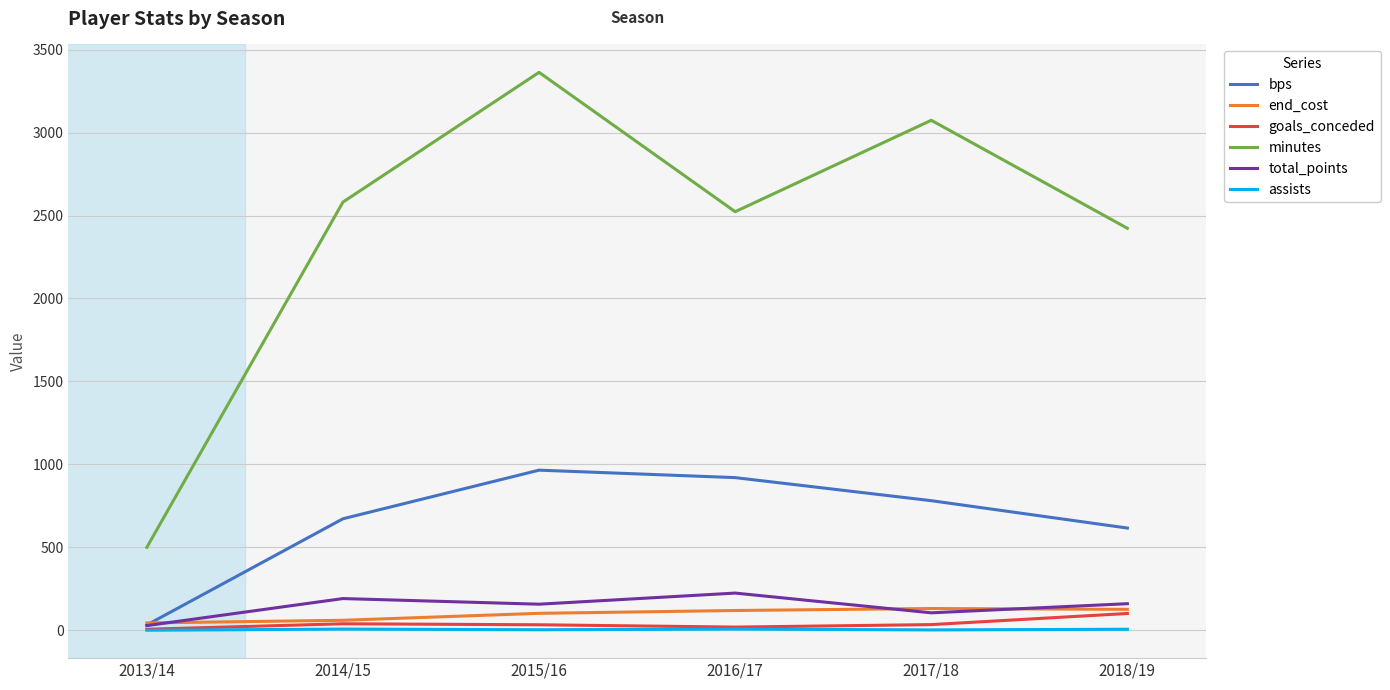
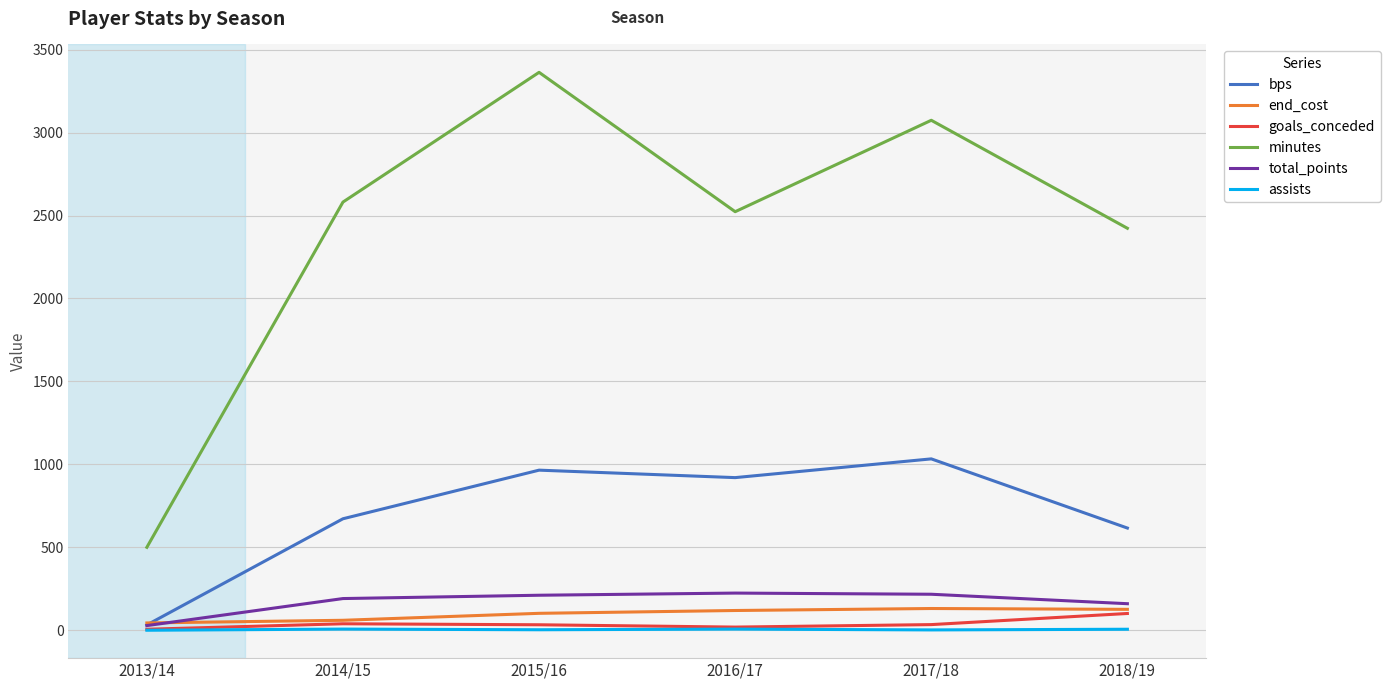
total_points, 2015/16: 160 -> 210
bps, 2017/18: 780 -> 1030
total_points, 2017/18: 110 -> 220
